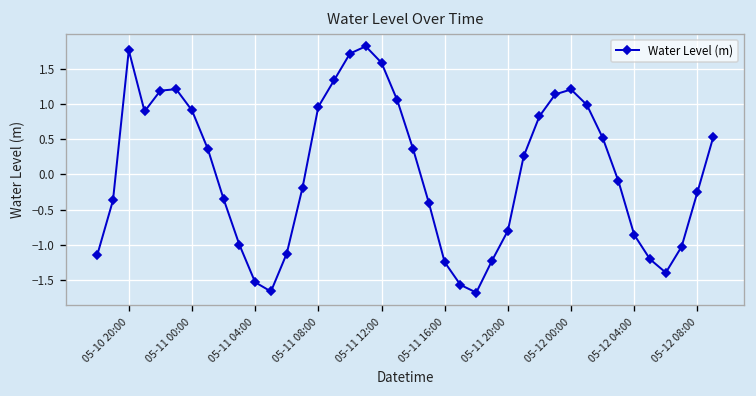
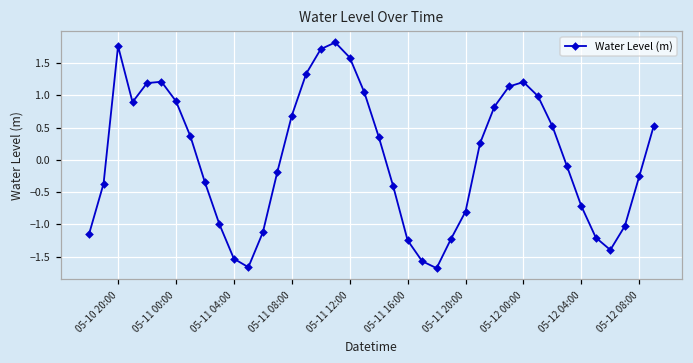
05-11 08:00: 1.0 -> 0.7
05-12 04:00: -0.9 -> -0.7
